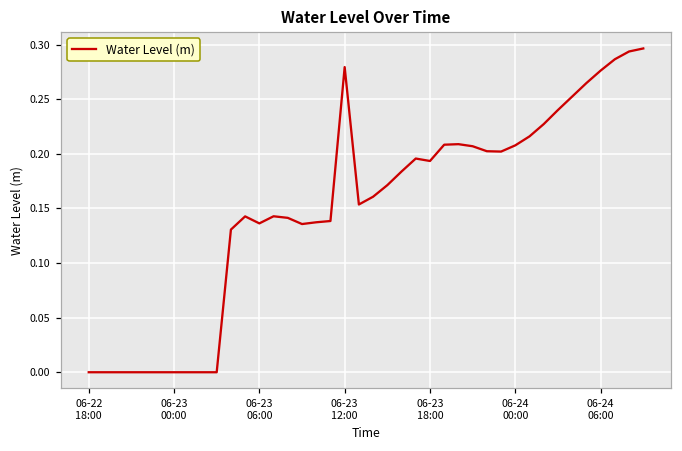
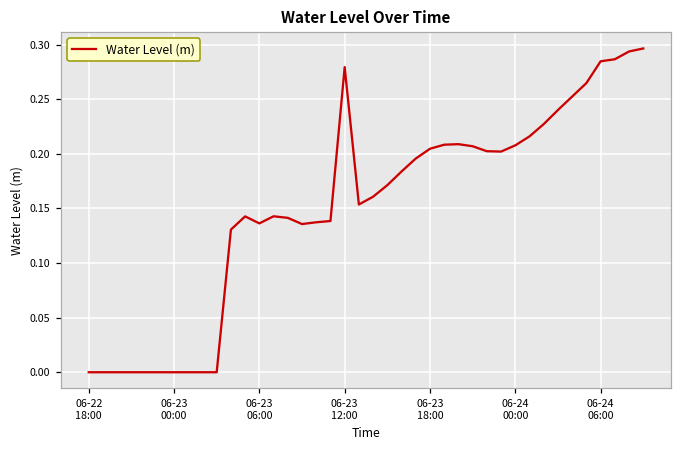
06-23 18:00: 0.19 -> 0.20
06-24 06:00: 0.276 -> 0.285
